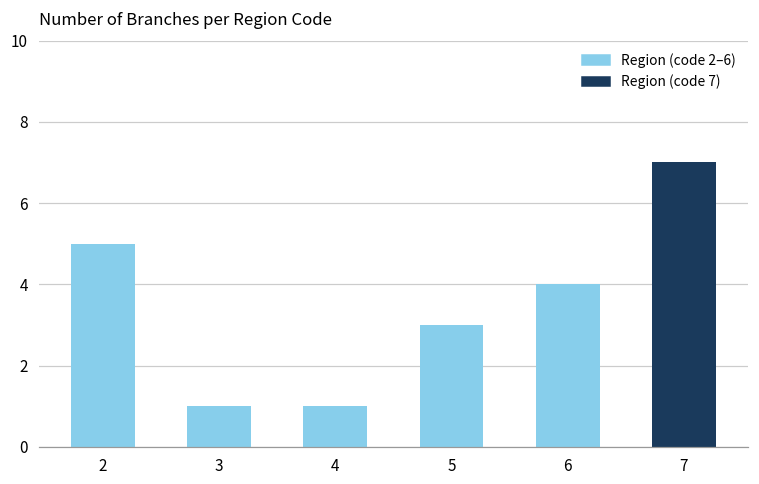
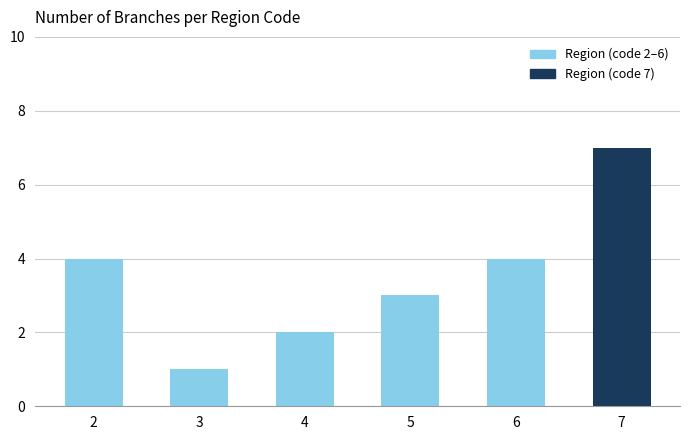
2: 5 -> 4
4: 1 -> 2
